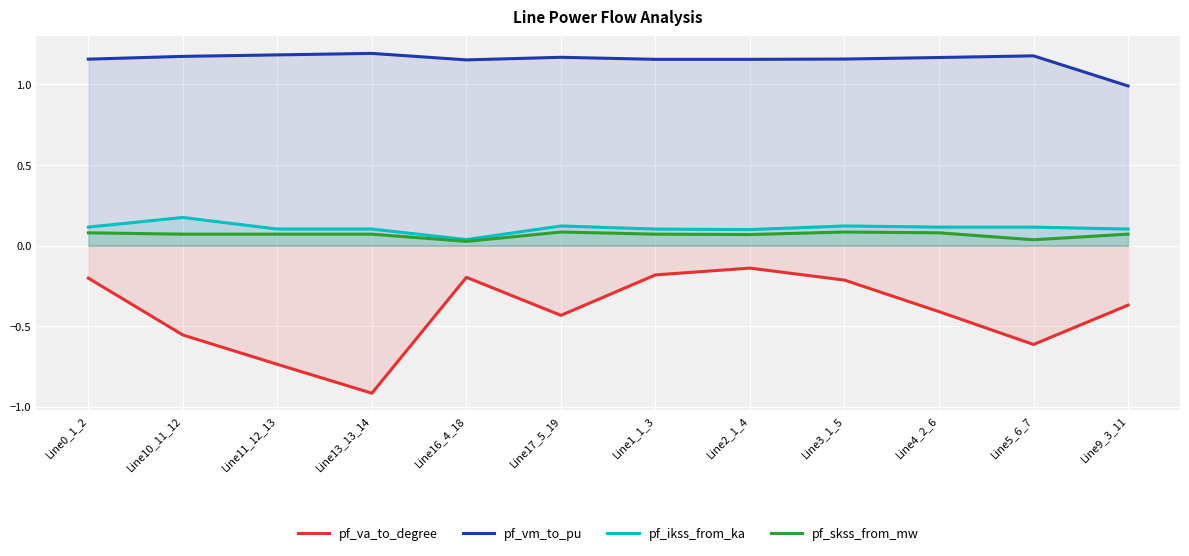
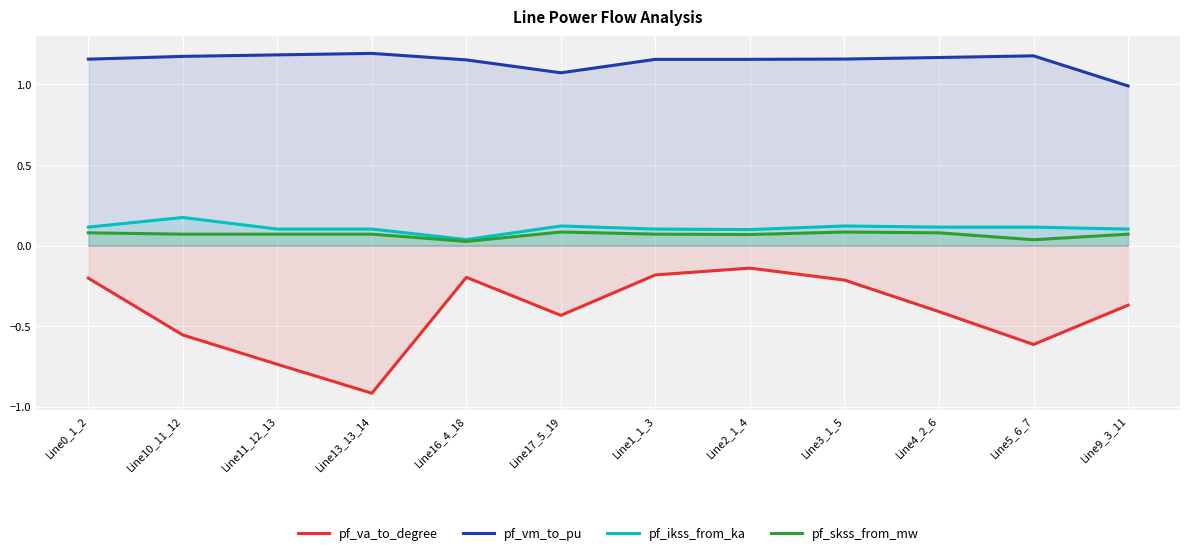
pf_vm_to_pu, Line17_5_19: 1.17 -> 1.07
